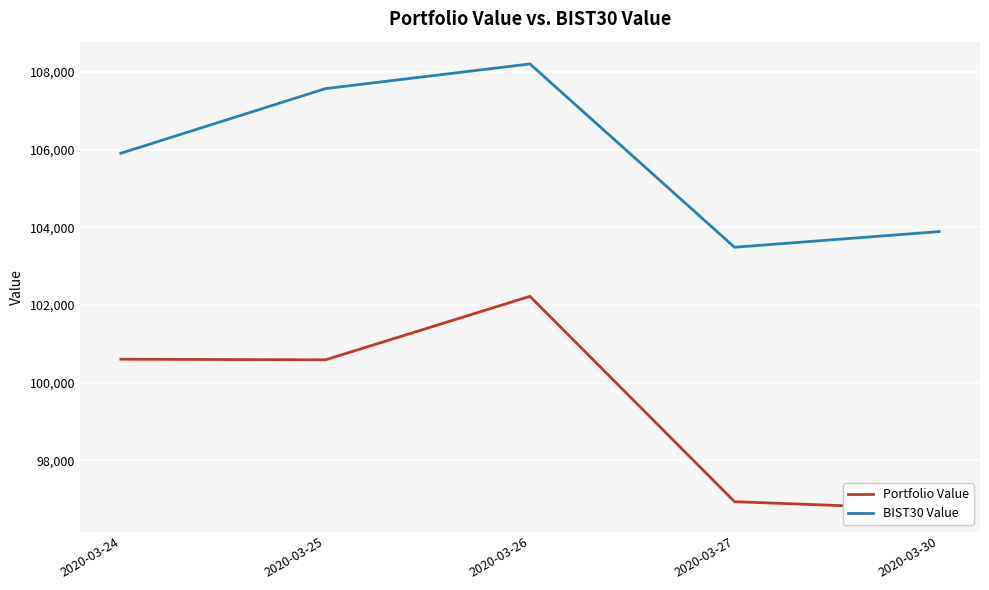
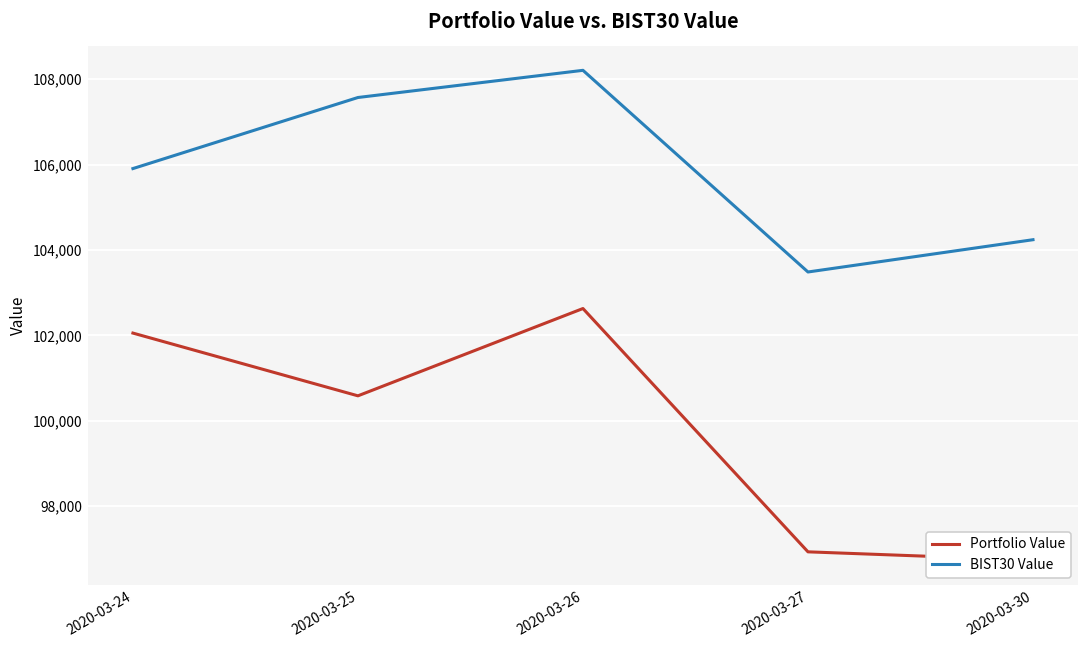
Portfolio Value, 2020-03-24: 100,600 -> 102,100
Portfolio Value, 2020-03-26: 102,200 -> 102,600
BIST30 Value, 2020-03-30: 103,900 -> 104,200
